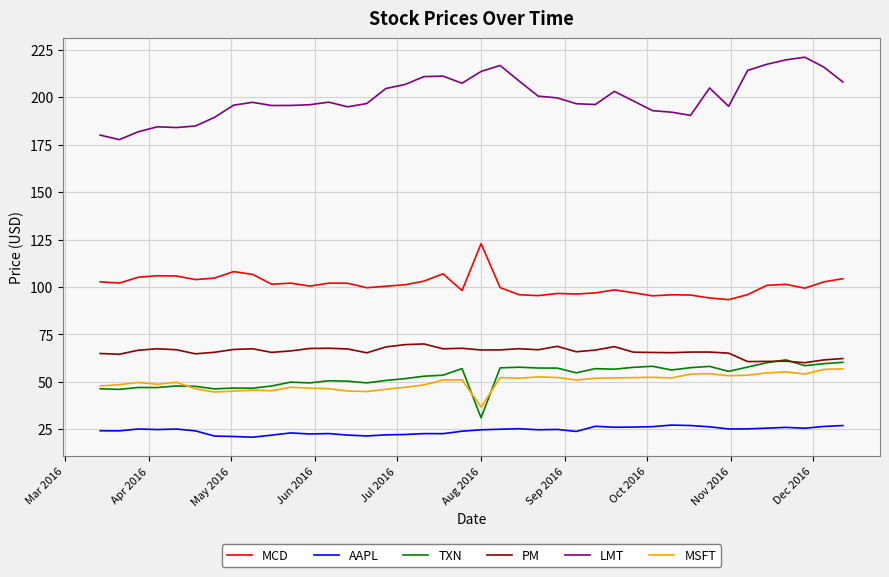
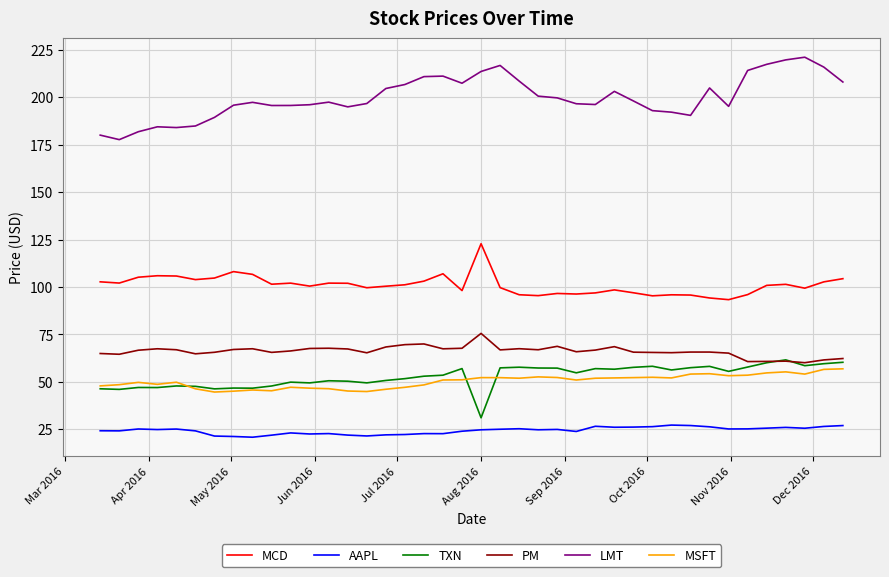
PM, Aug 2016: 67 -> 76
MSFT, Aug 2016: 37 -> 52
